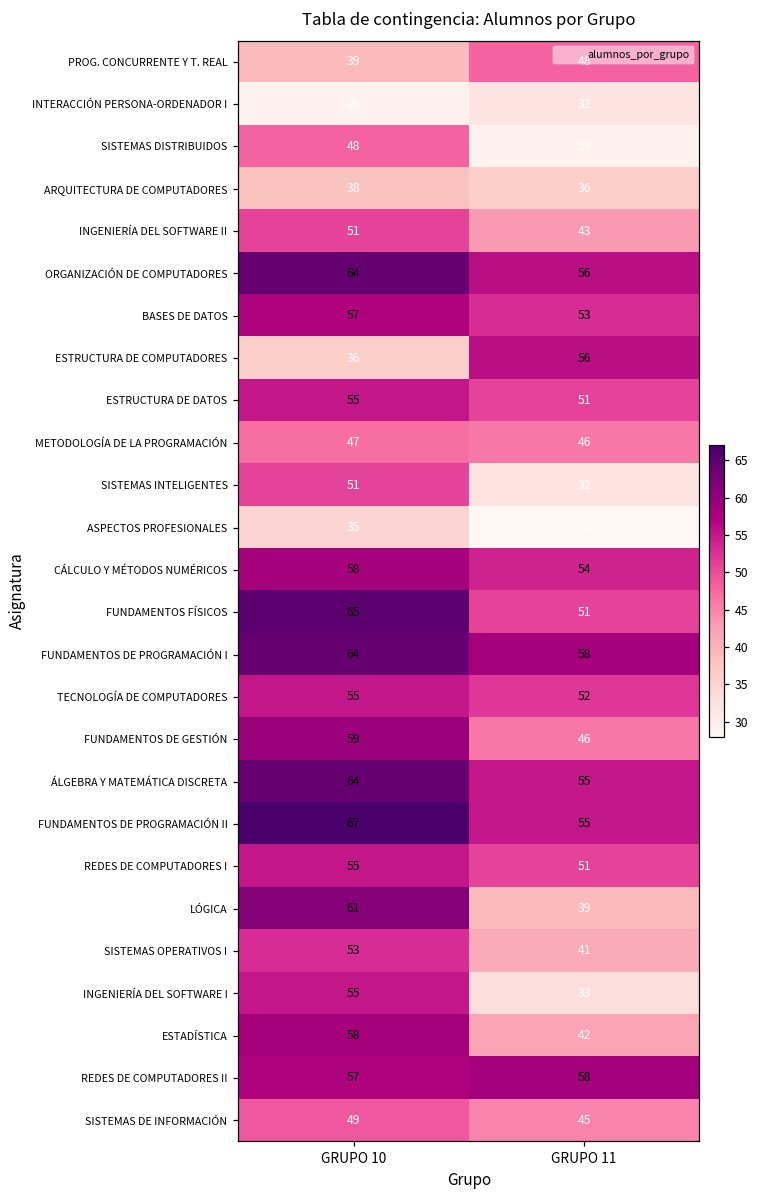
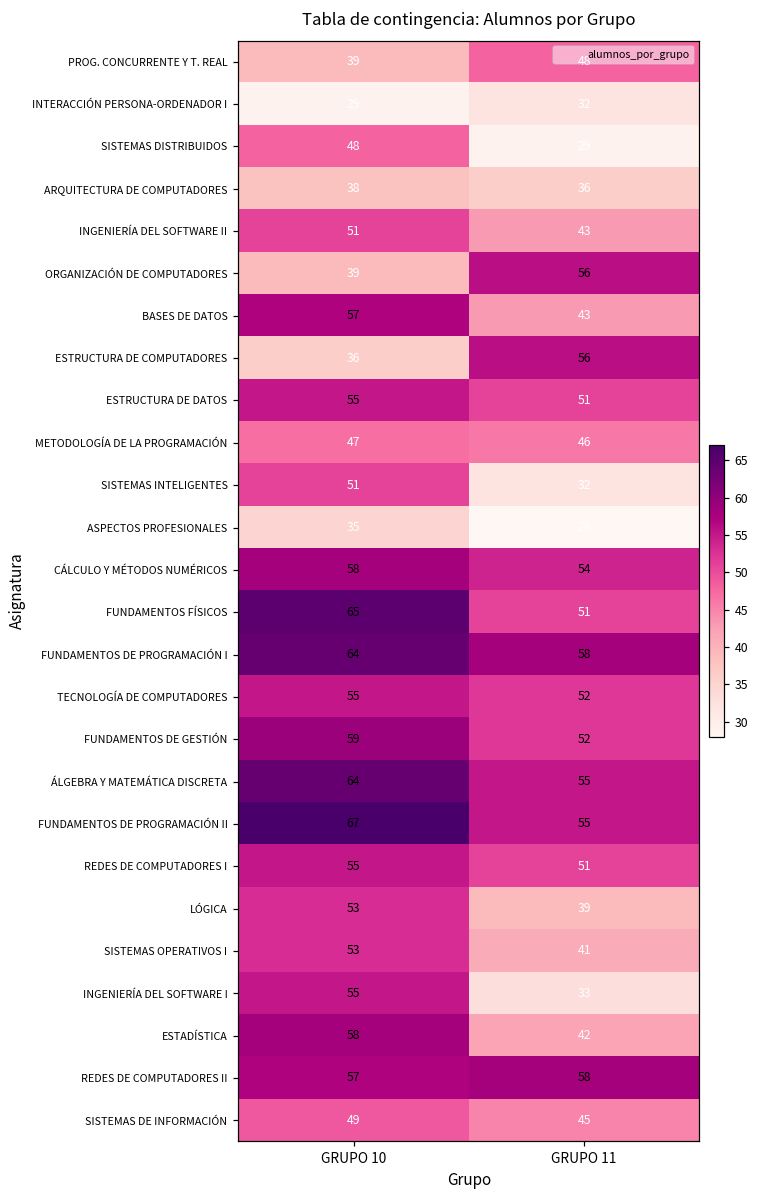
ORGANIZACIÓN DE COMPUTADORES, GRUPO 10: 64 -> 39
BASES DE DATOS, GRUPO 11: 53 -> 43
FUNDAMENTOS DE GESTIÓN, GRUPO 11: 46 -> 52
LÓGICA, GRUPO 10: 61 -> 53
